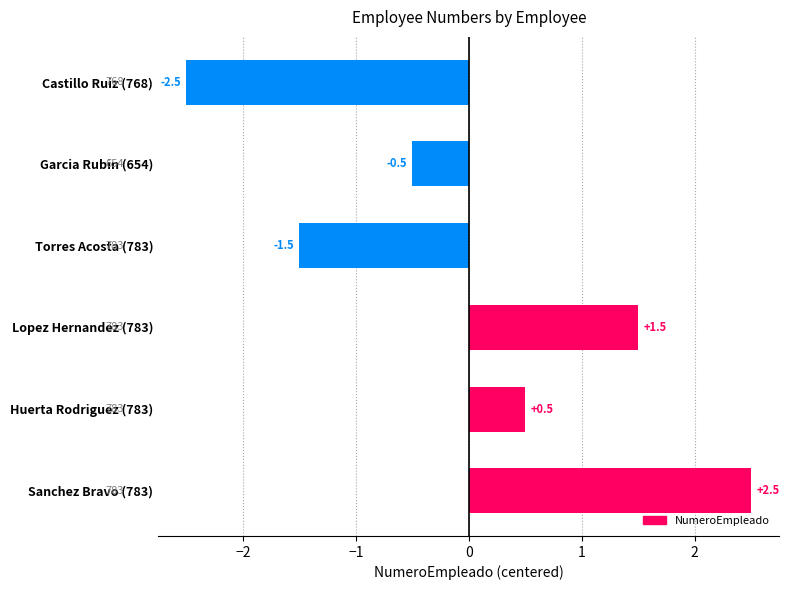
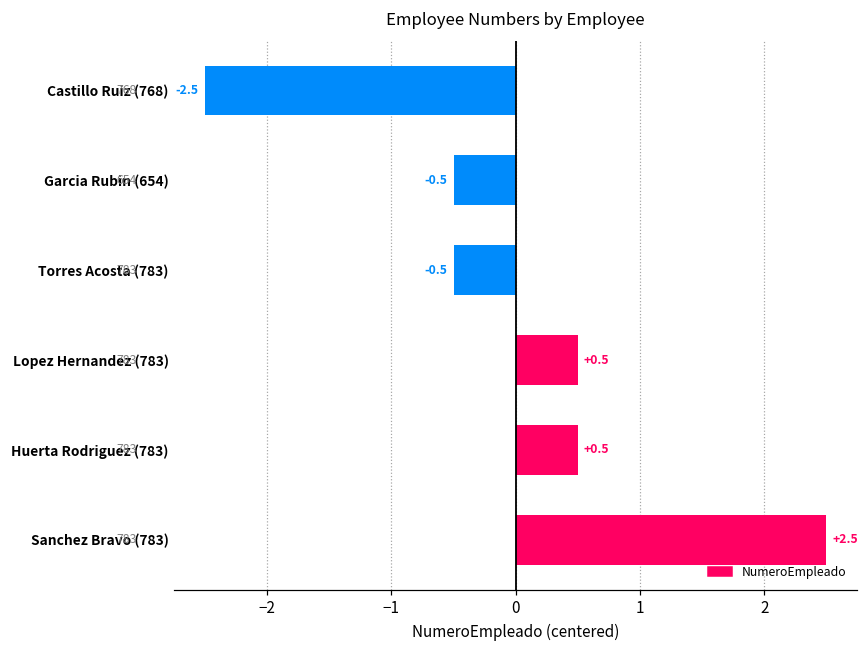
Torres Acosta (783): -1.5 -> -0.5
Lopez Hernandez (783): +1.5 -> +0.5
